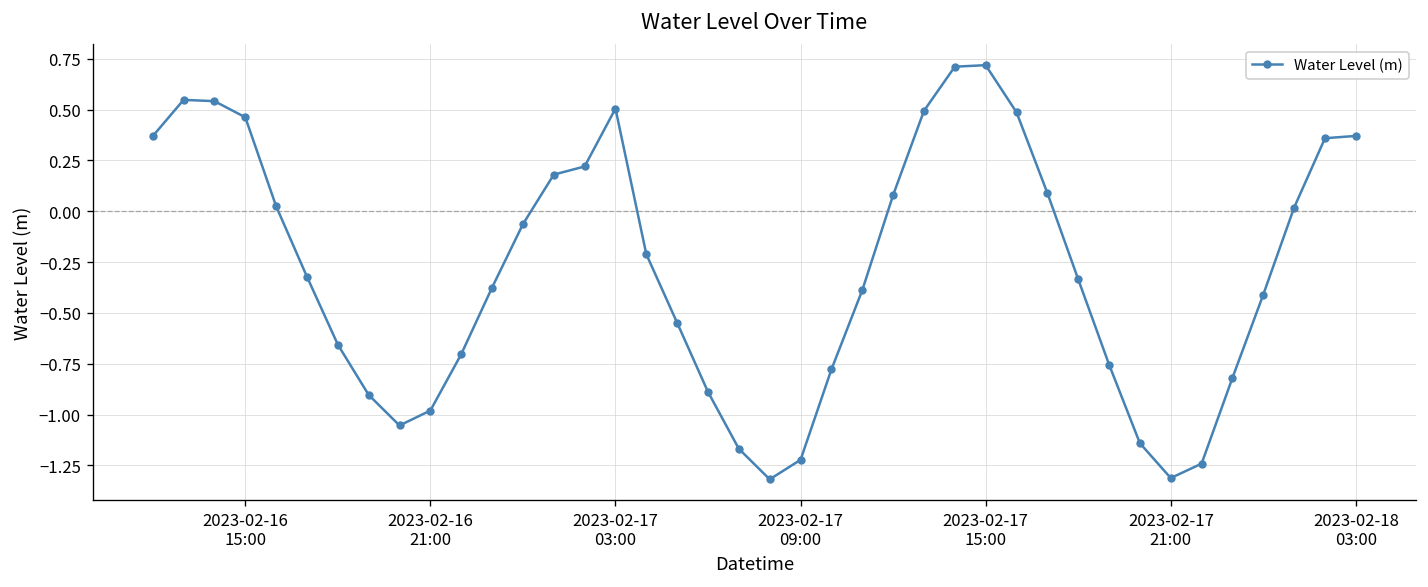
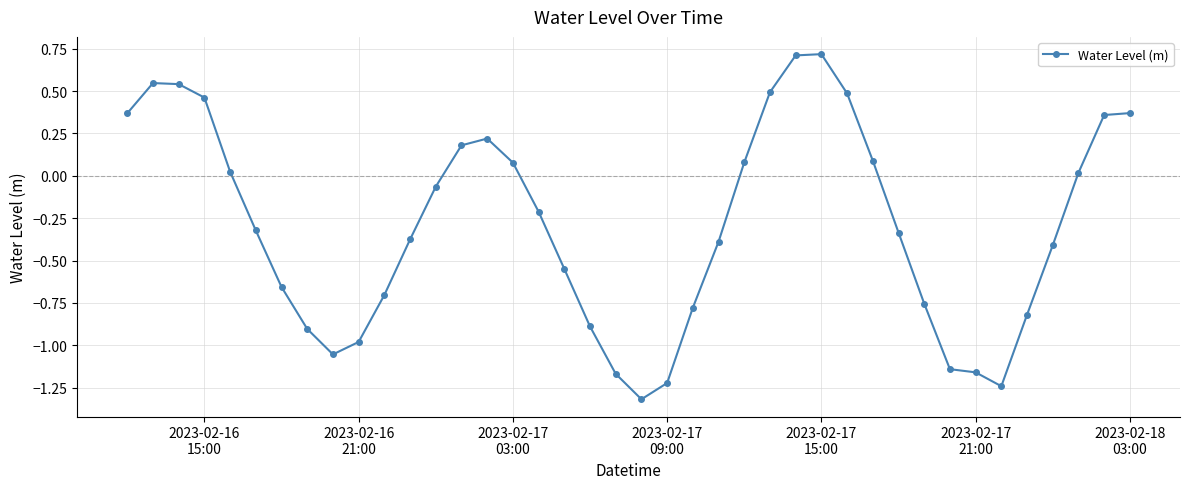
2023-02-17 03:00: 0.50 -> 0.08
2023-02-17 21:00: -1.31 -> -1.16
